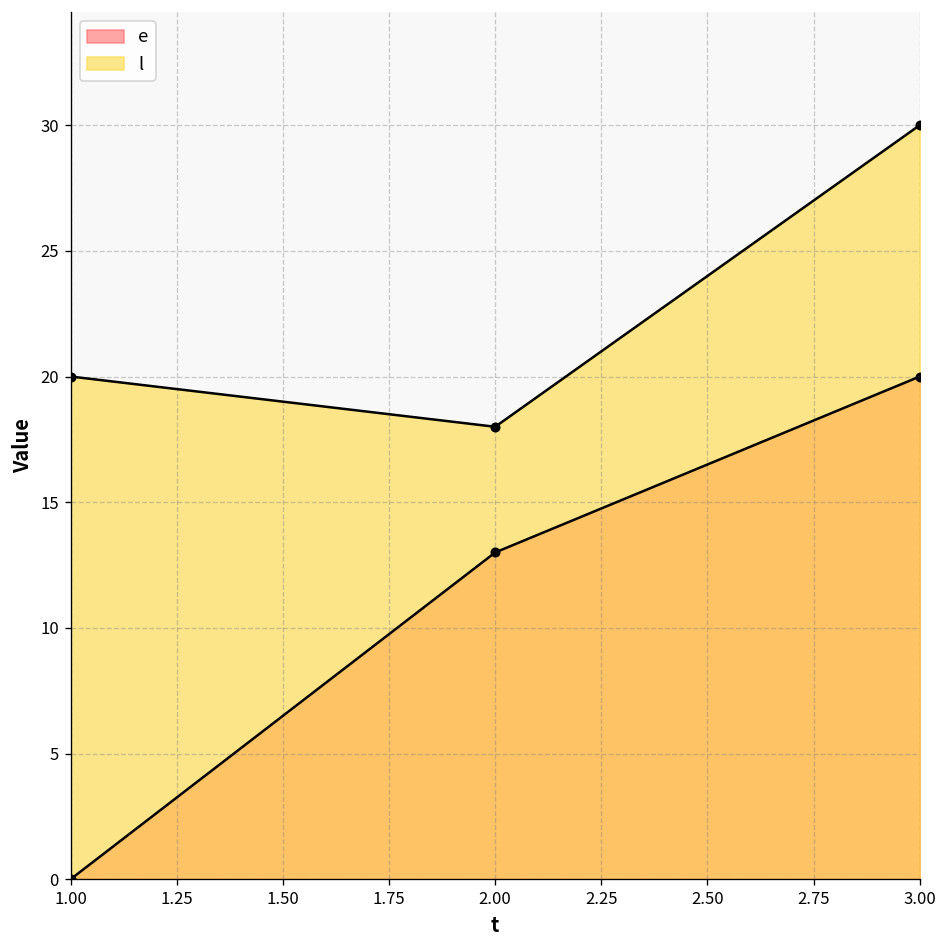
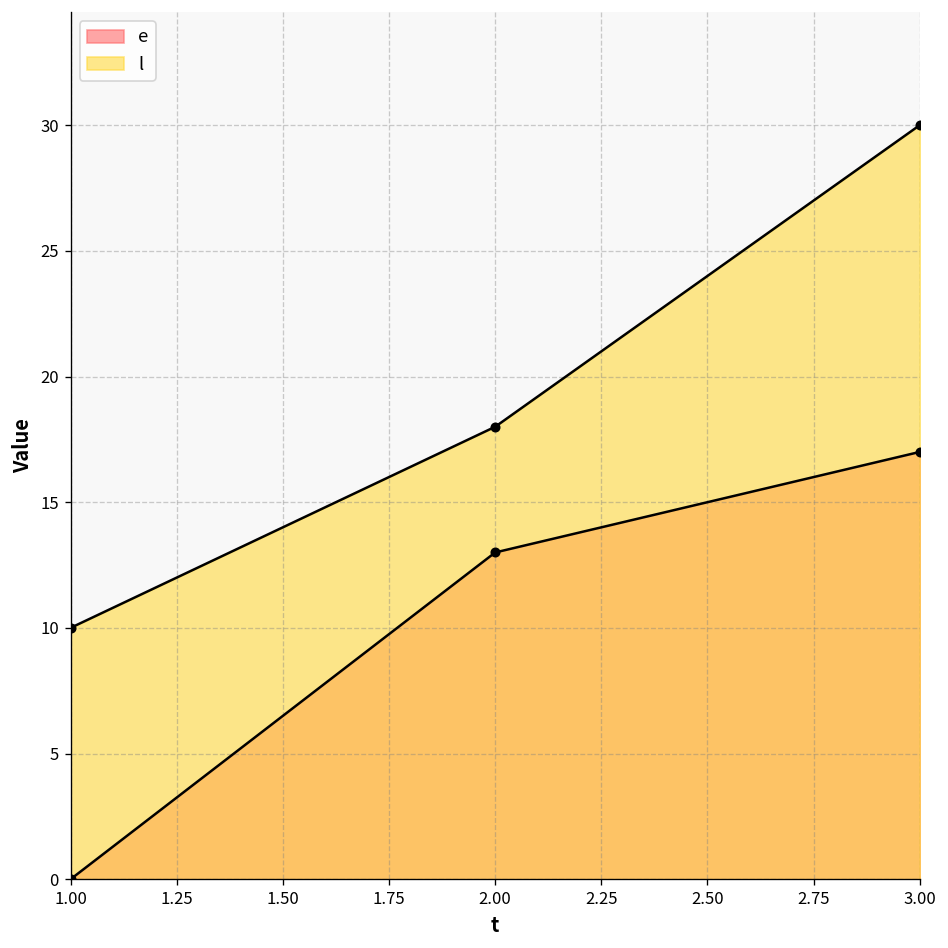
l, 1.00: 20 -> 10
e, 3.00: 20 -> 17
